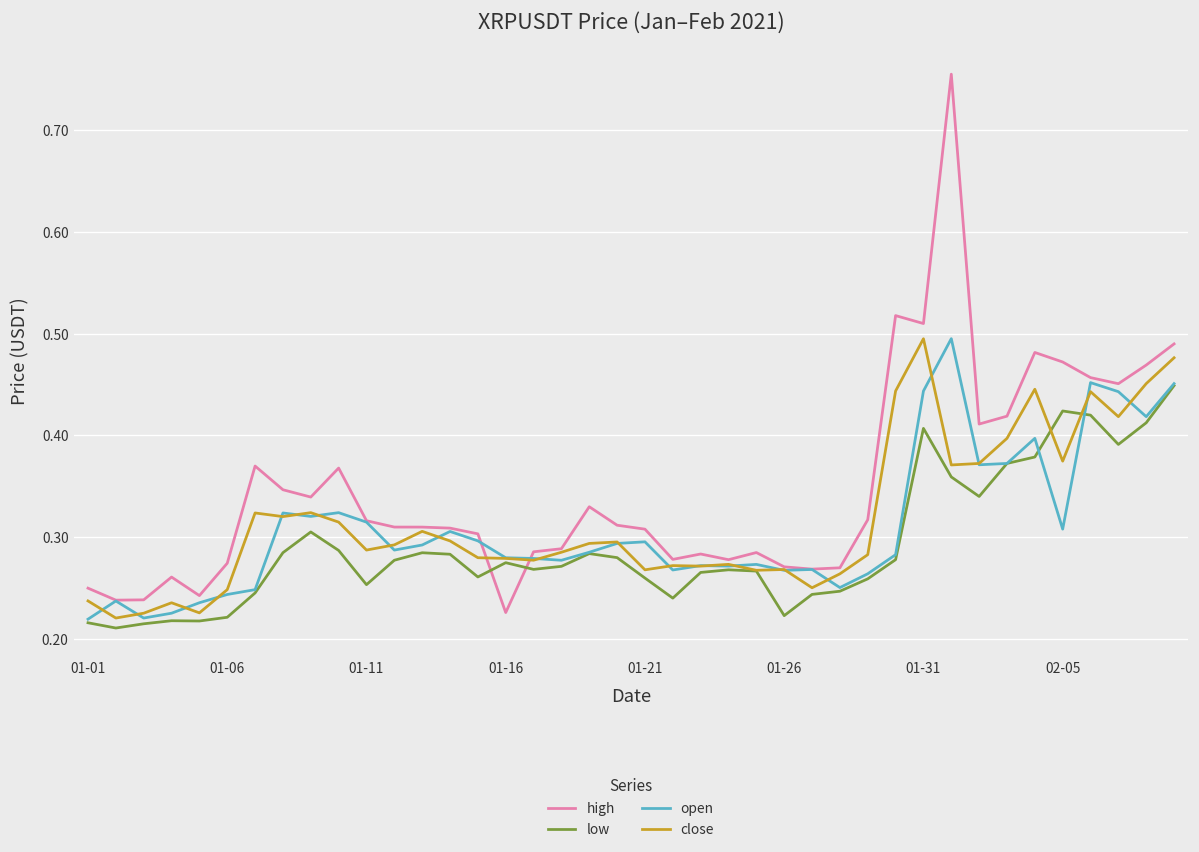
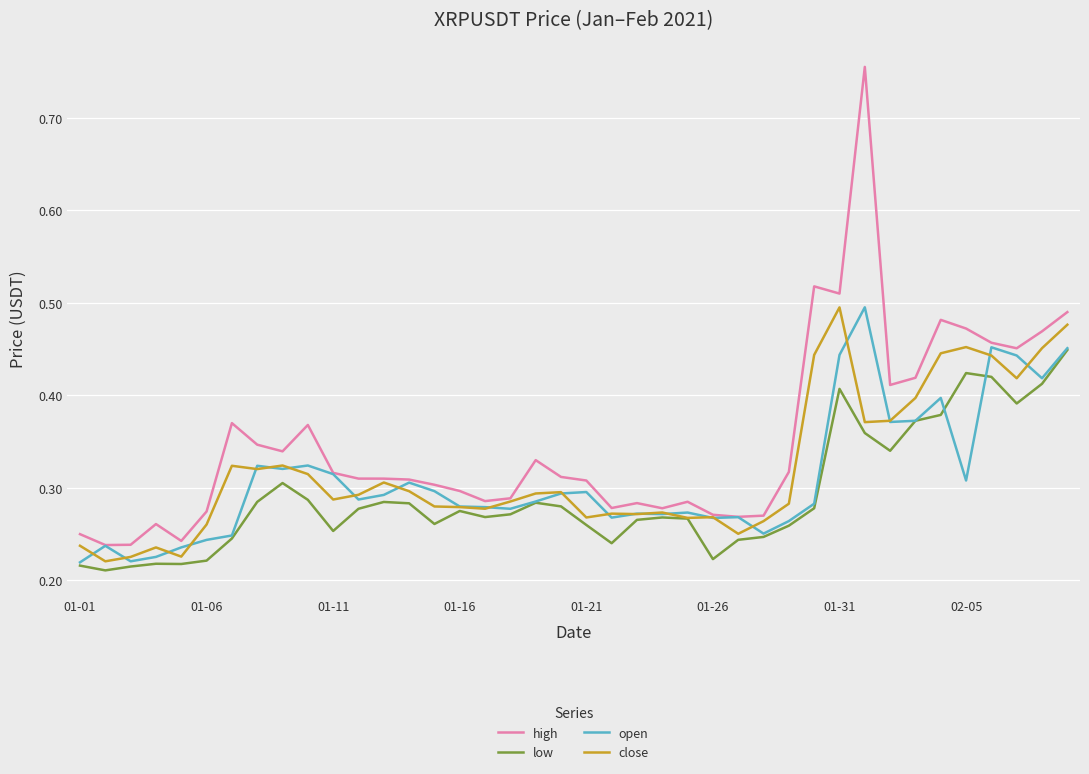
close, 01-06: 0.25 -> 0.26
high, 01-16: 0.23 -> 0.30
close, 02-05: 0.37 -> 0.45
